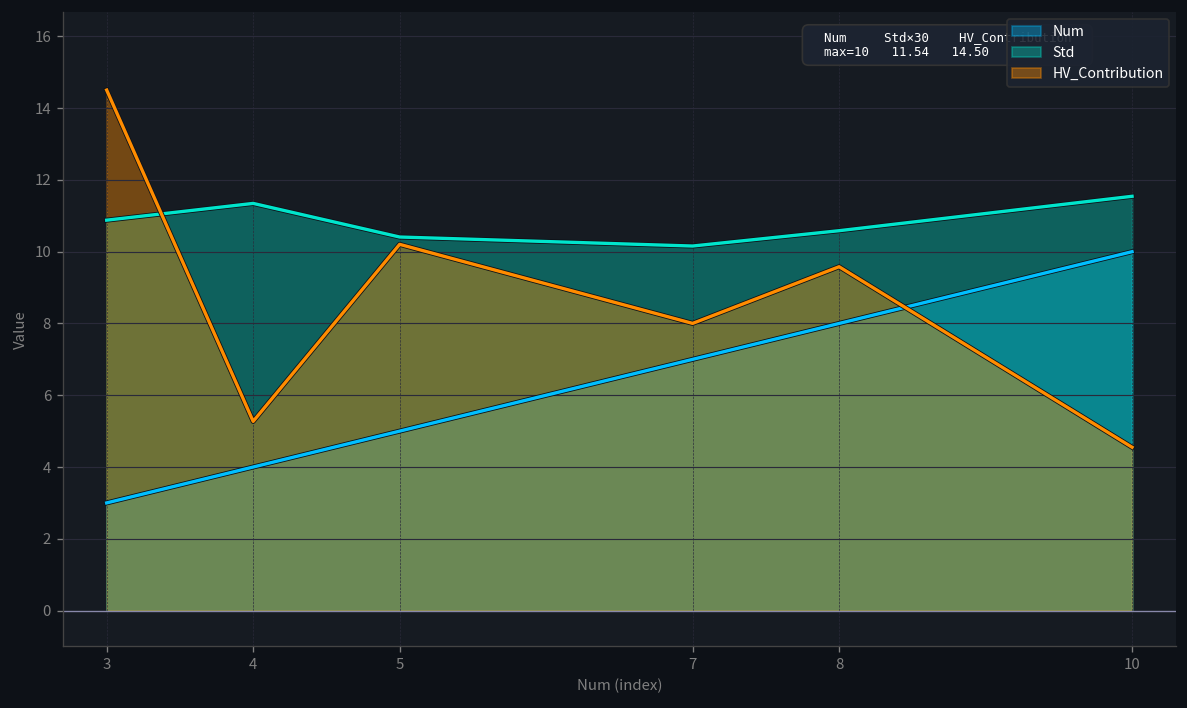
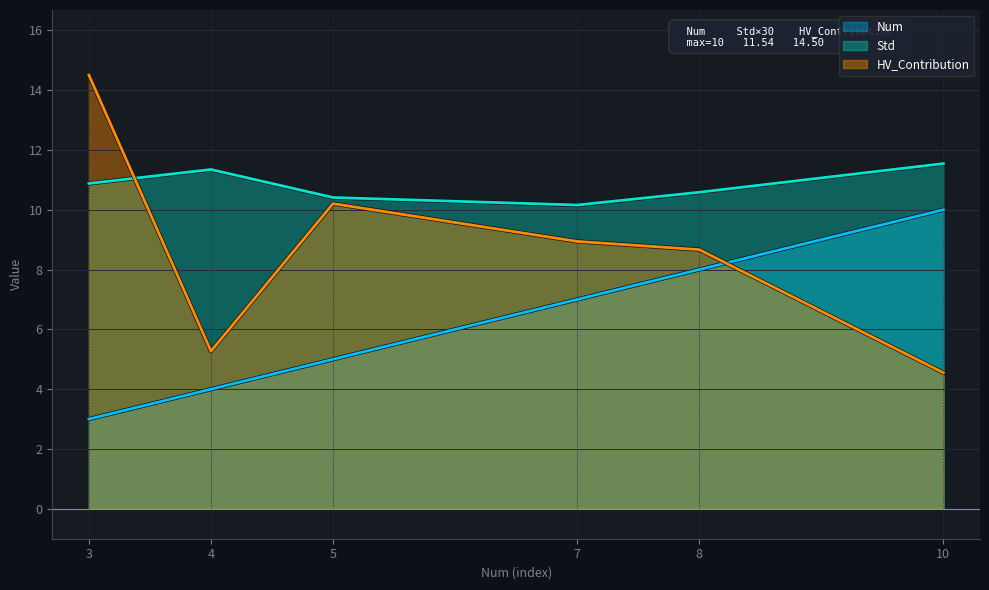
HV_Contribution, 7: 8.0 -> 8.9
HV_Contribution, 8: 9.6 -> 8.7
